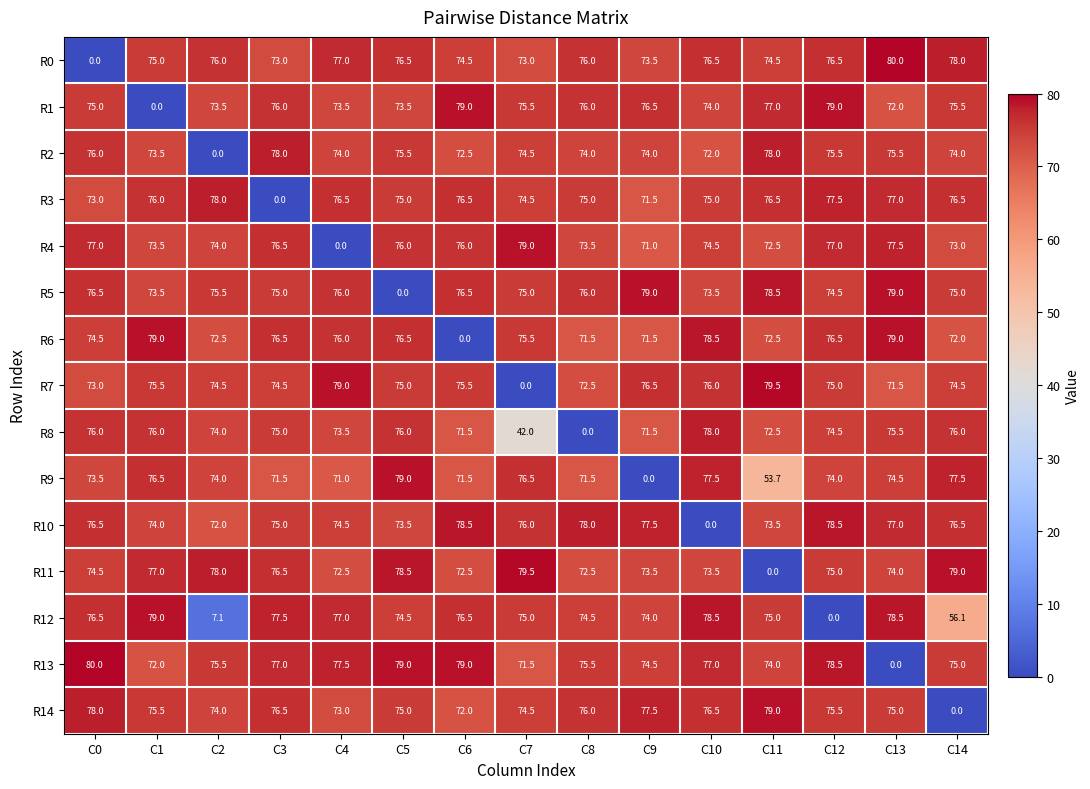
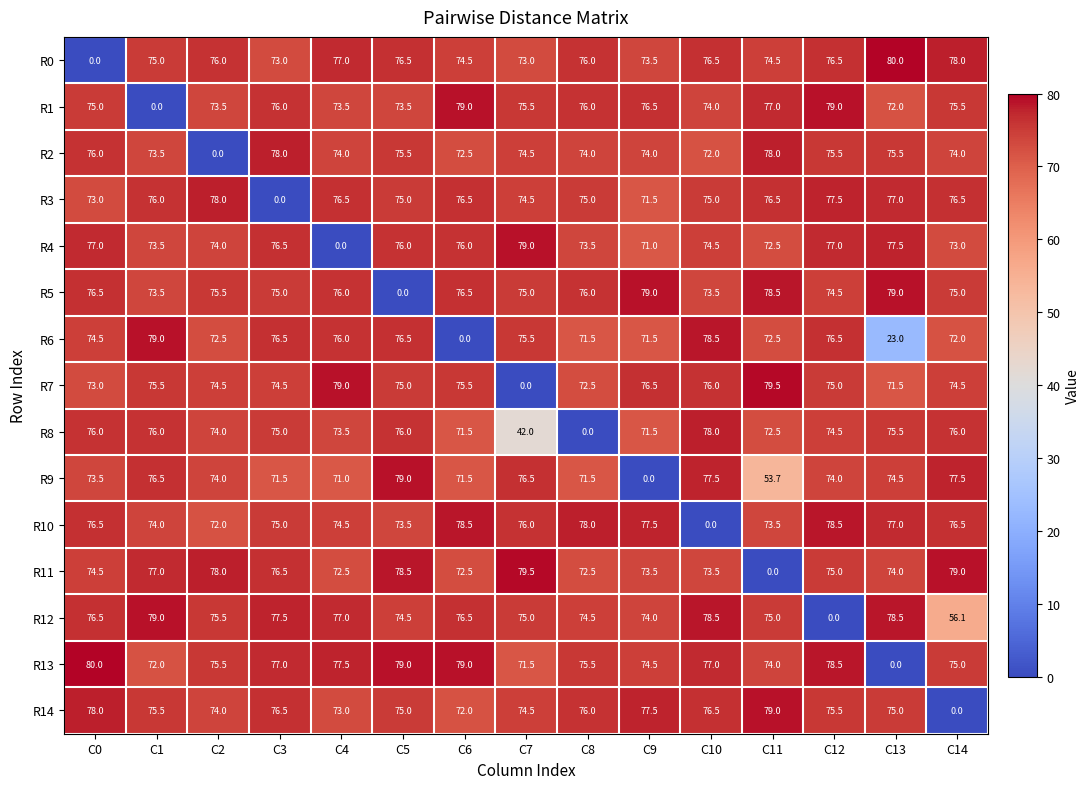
R6, C13: 79.0 -> 23.0
R12, C2: 7.1 -> 75.5
